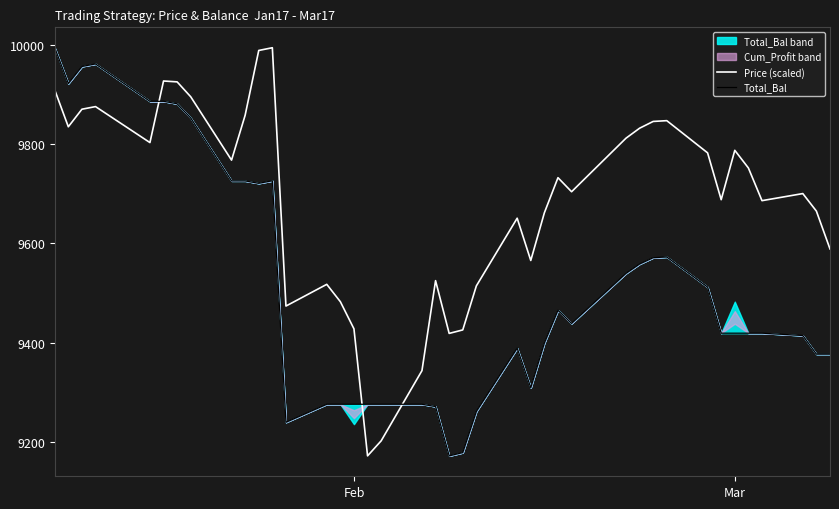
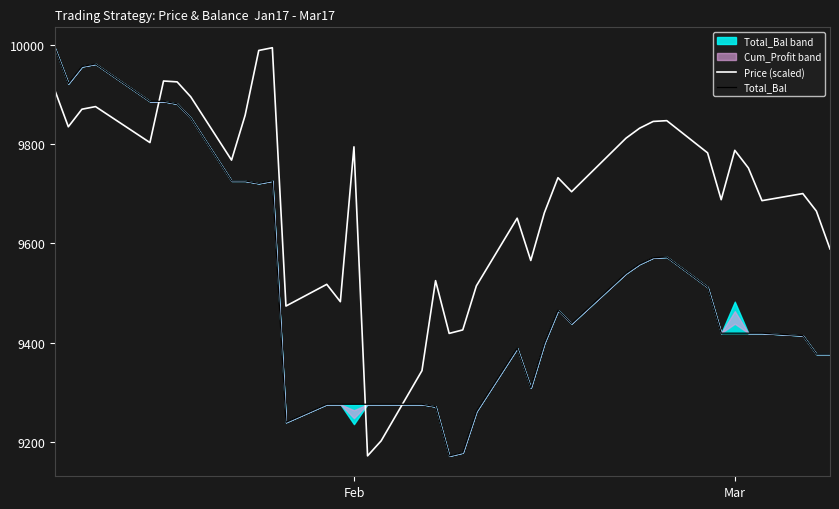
Price (scaled), Feb: 9430 -> 9790
